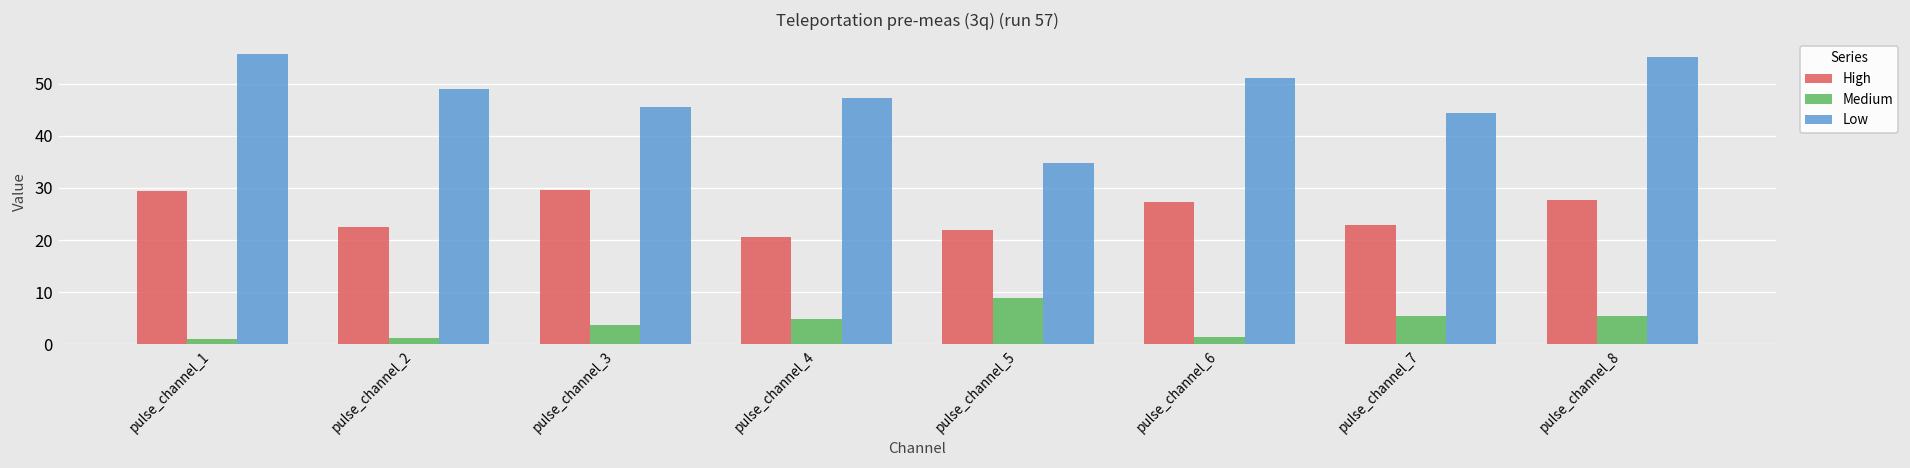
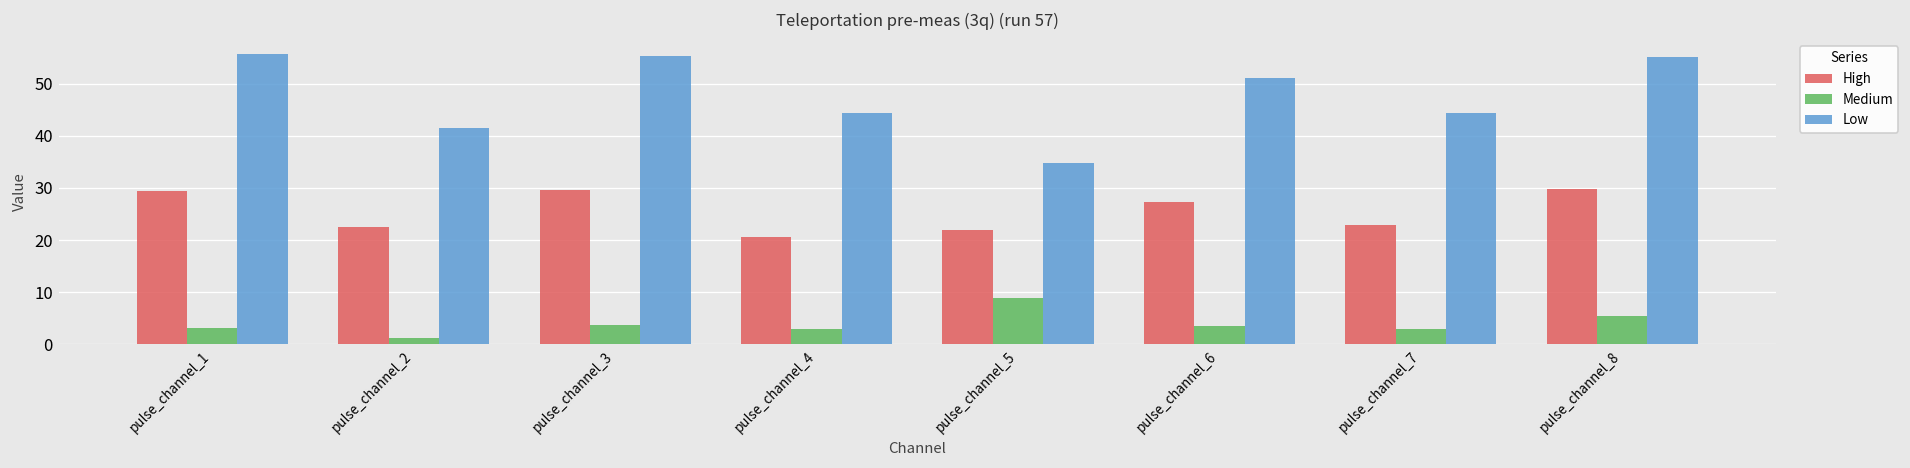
Medium, pulse_channel_1: 1 -> 3
Low, pulse_channel_2: 49 -> 41
Low, pulse_channel_3: 46 -> 55
Medium, pulse_channel_4: 5 -> 3
Low, pulse_channel_4: 47 -> 44
Medium, pulse_channel_6: 1 -> 4
Medium, pulse_channel_7: 5 -> 3
High, pulse_channel_8: 28 -> 30
